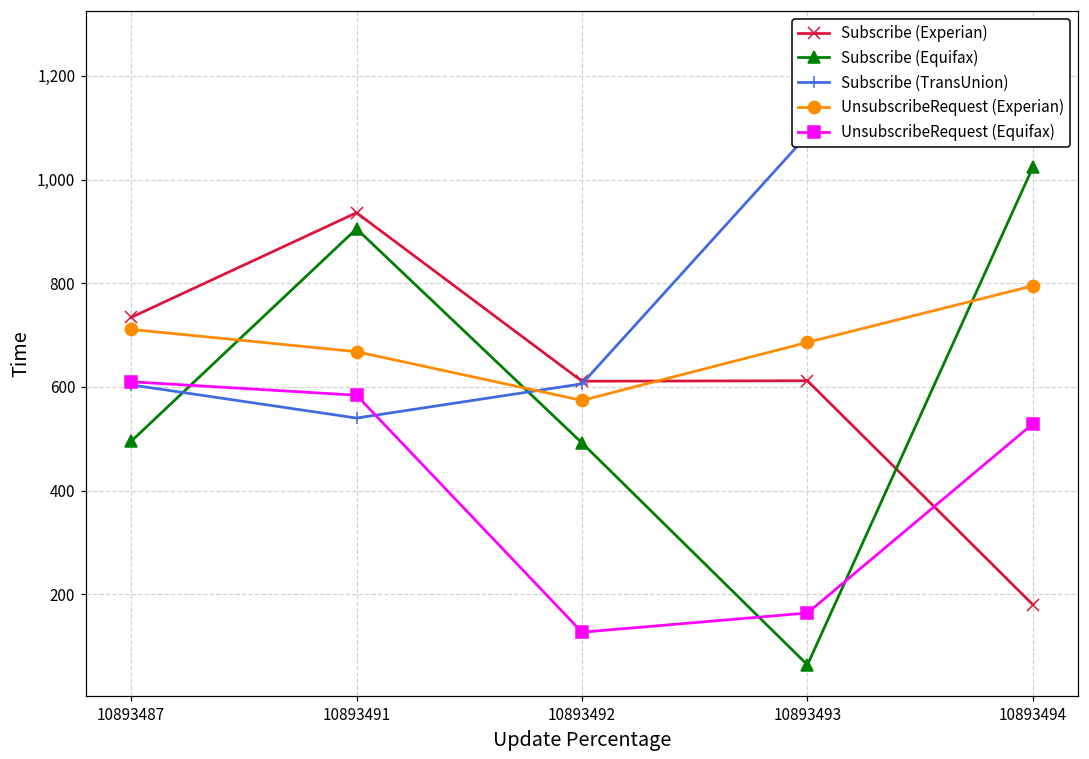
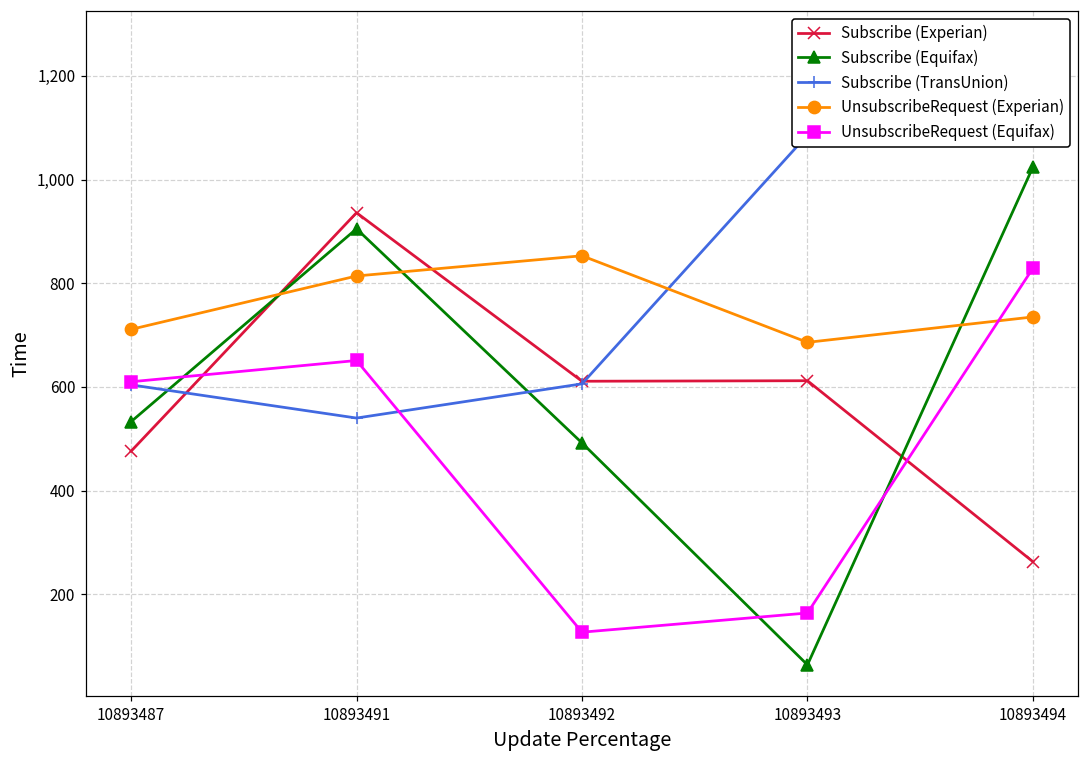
Subscribe (Experian), 10893487: 730 -> 480
Subscribe (Equifax), 10893487: 500 -> 530
UnsubscribeRequest (Experian), 10893491: 670 -> 810
UnsubscribeRequest (Equifax), 10893491: 580 -> 650
UnsubscribeRequest (Experian), 10893492: 570 -> 850
Subscribe (Experian), 10893494: 180 -> 260
UnsubscribeRequest (Experian), 10893494: 800 -> 740
UnsubscribeRequest (Equifax), 10893494: 530 -> 830
